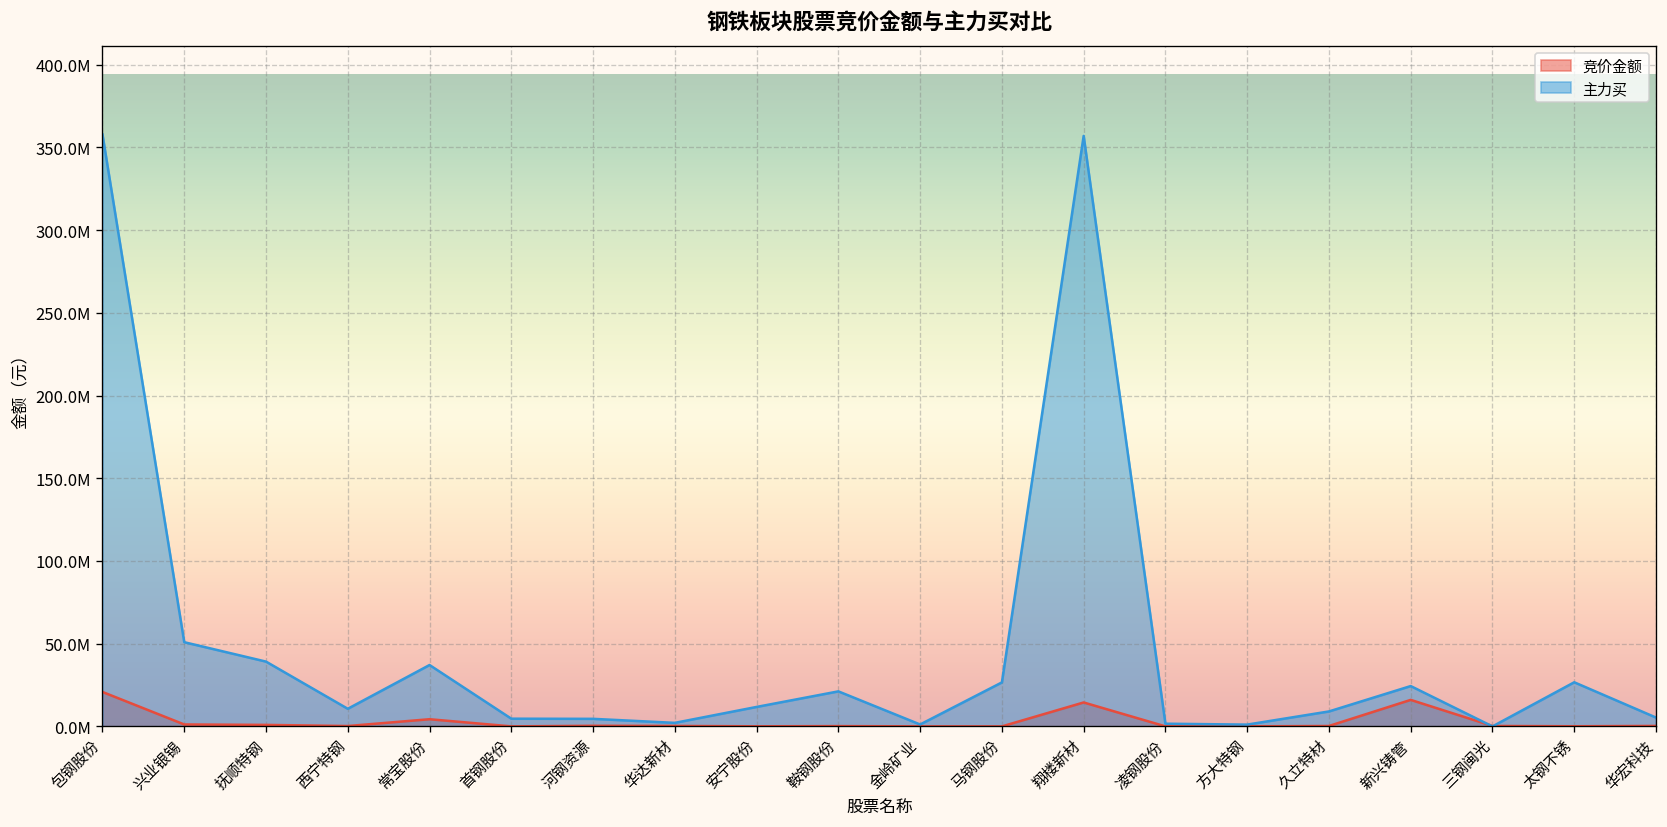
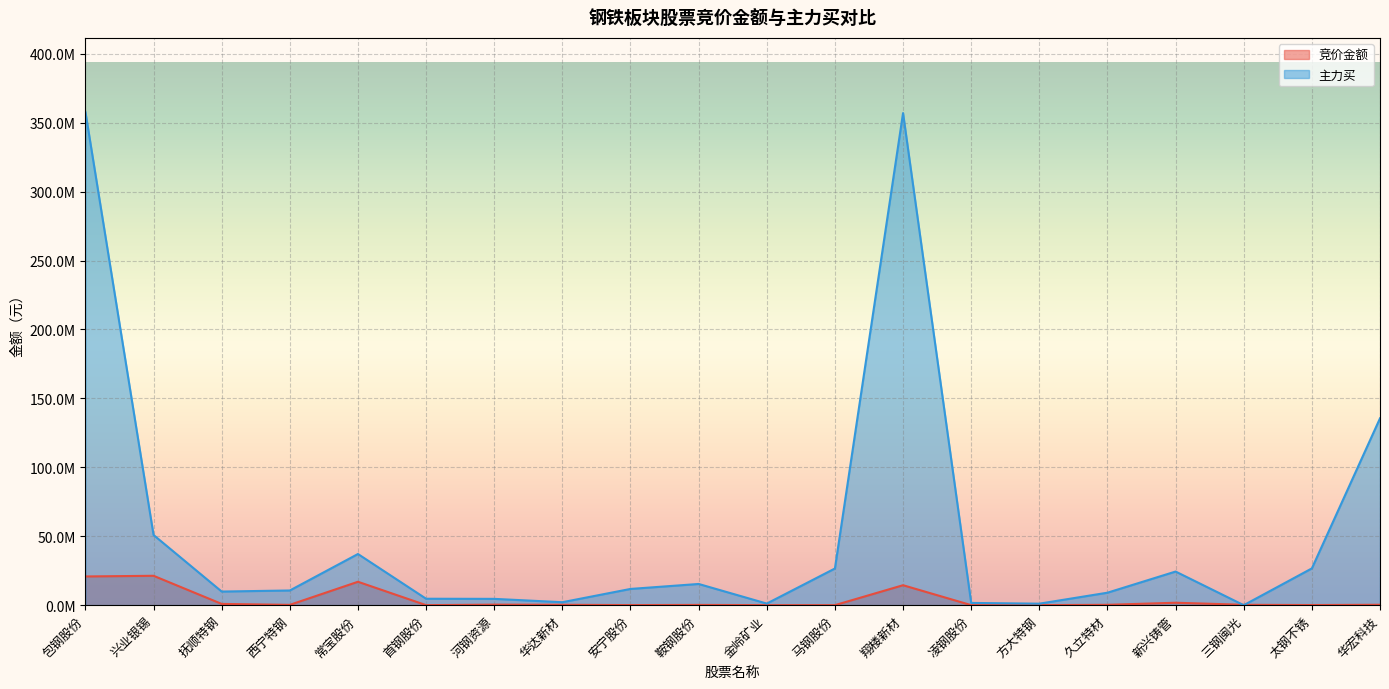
竞价金额, 兴业银锡: 1000000 -> 21000000
主力买, 抚顺特钢: 39000000 -> 10000000
竞价金额, 常宝股份: 4000000 -> 17000000
主力买, 鞍钢股份: 21000000 -> 15000000
竞价金额, 新兴铸管: 16000000 -> 2000000
主力买, 华宏科技: 5000000 -> 136000000
